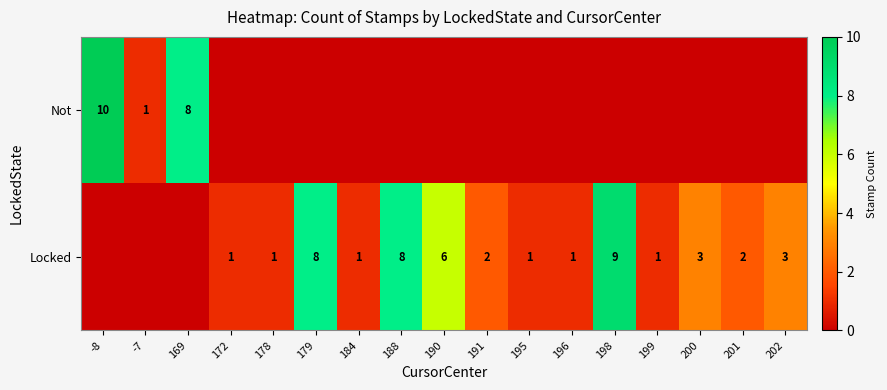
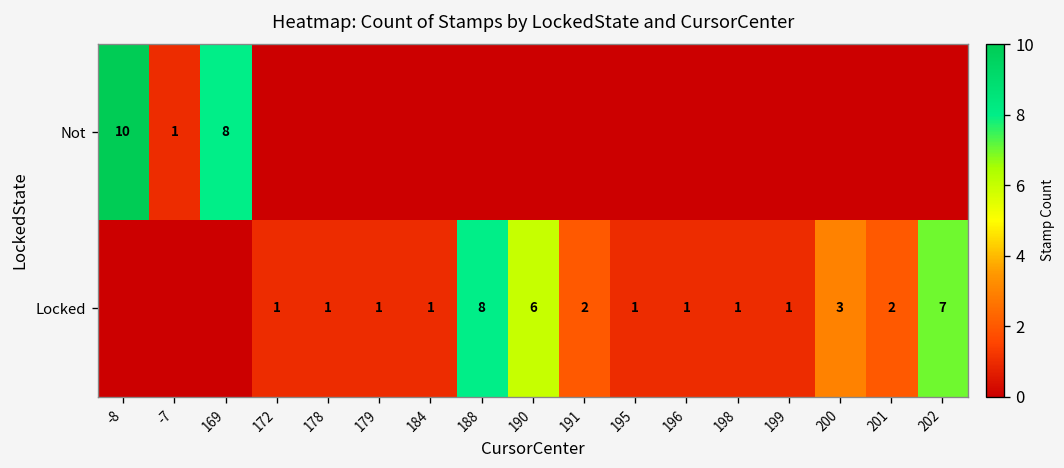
Locked, 179: 8 -> 1
Locked, 198: 9 -> 1
Locked, 202: 3 -> 7
